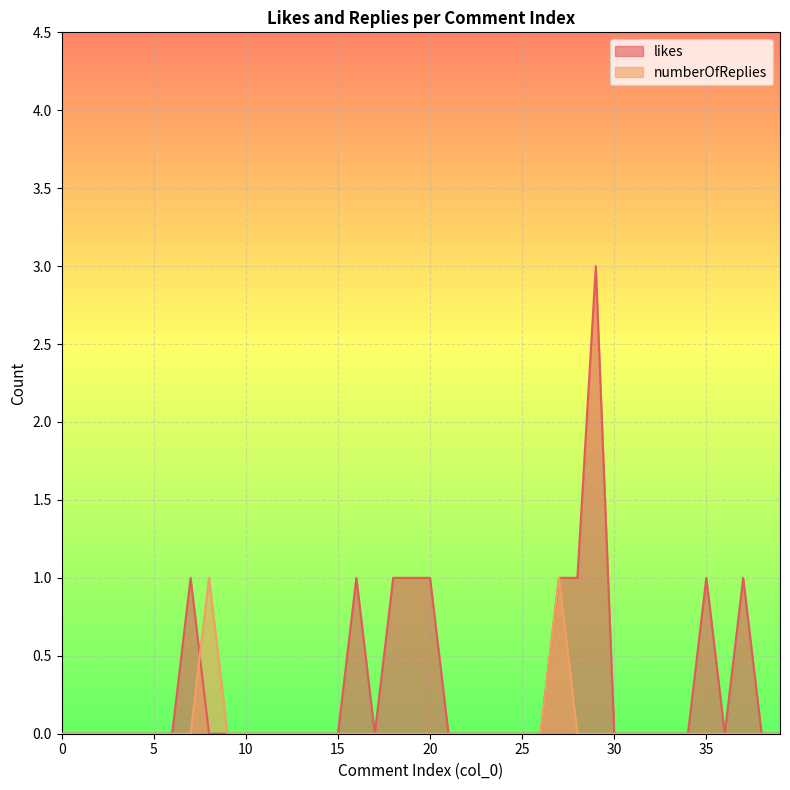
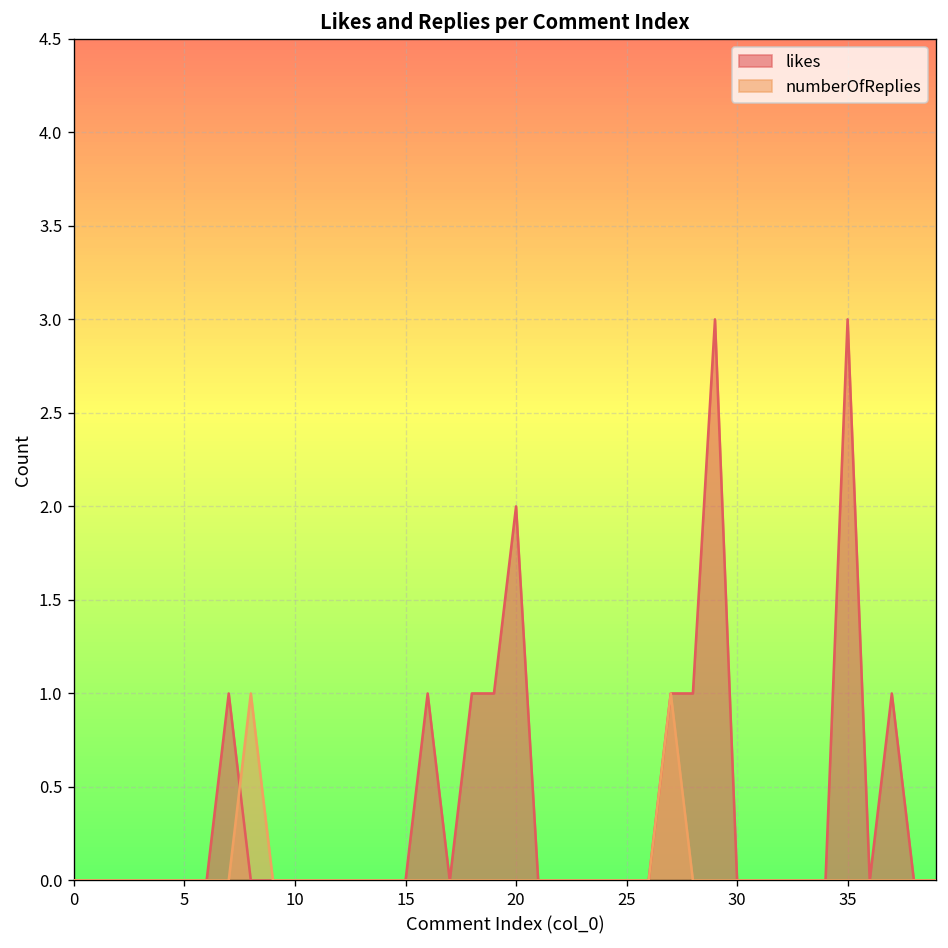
likes, 20: 1 -> 2
likes, 35: 1 -> 3
